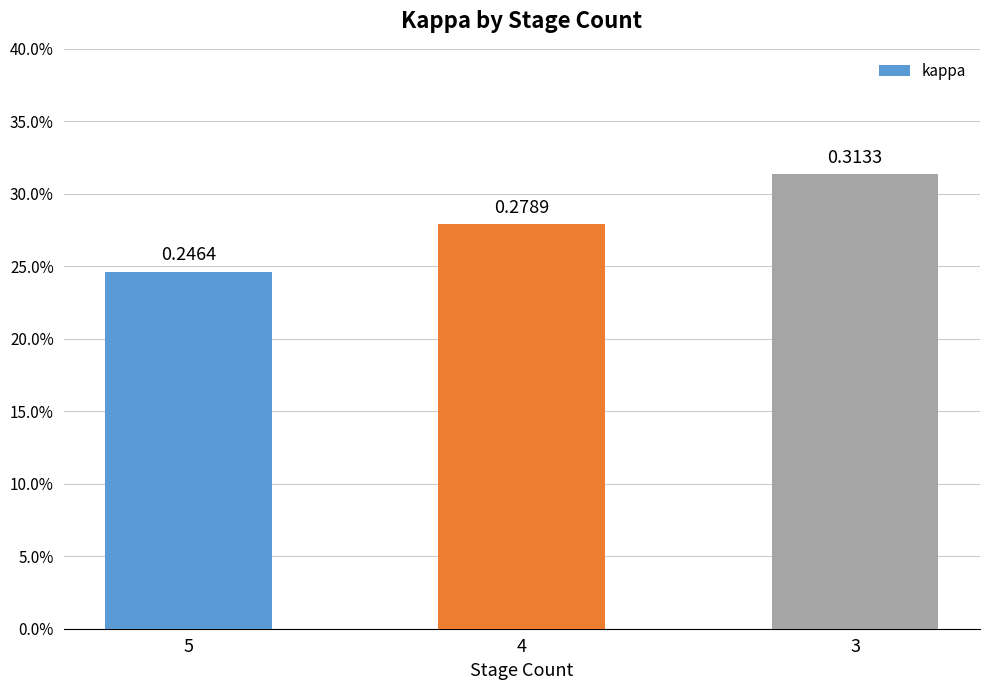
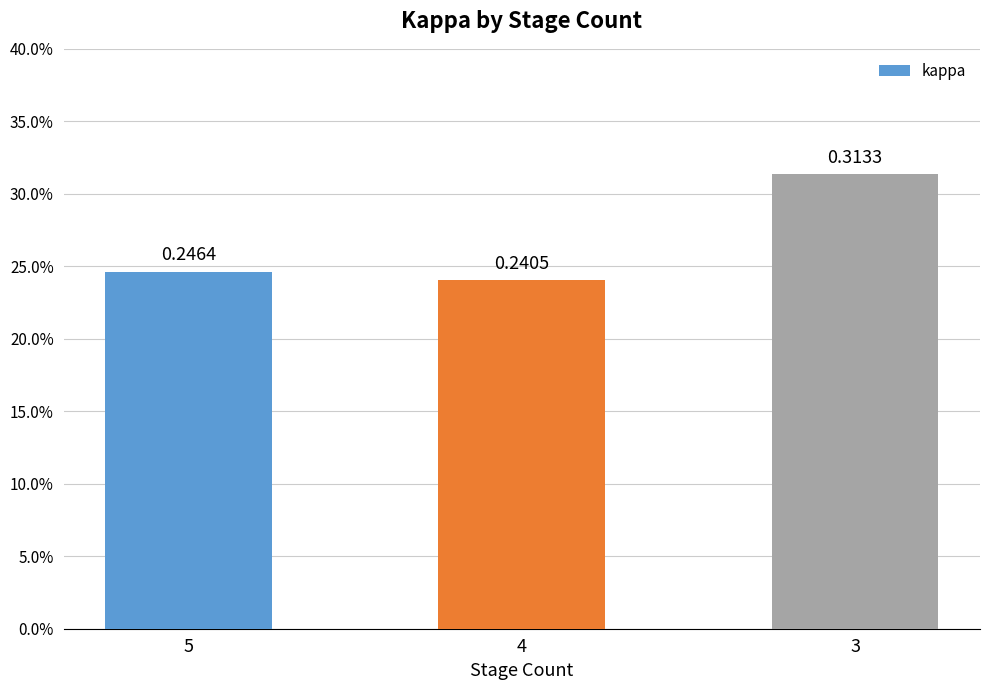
4: 0.2789 -> 0.2405
